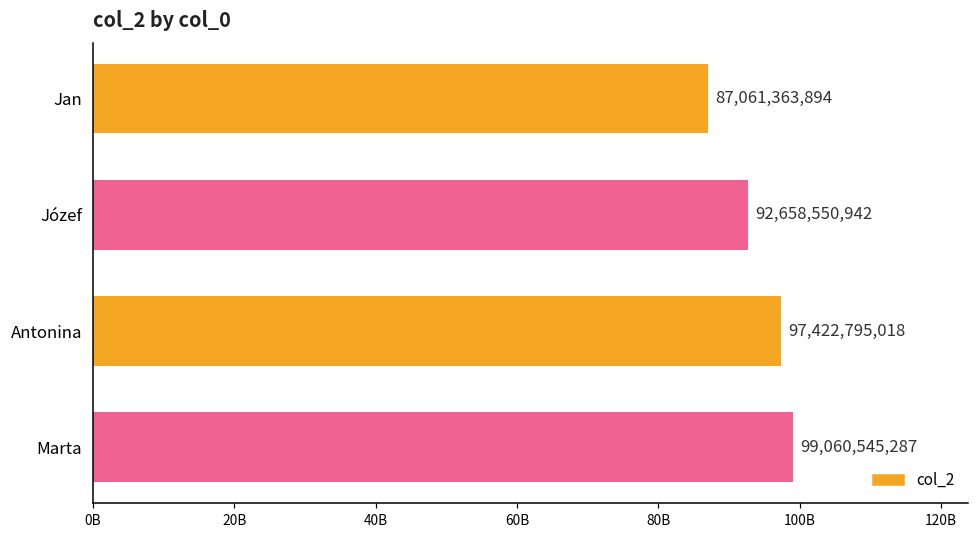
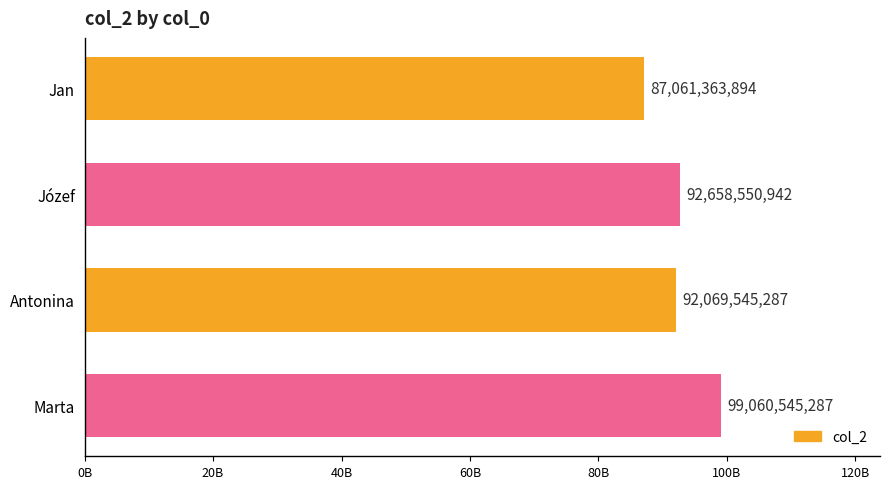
Antonina: 97,422,795,018 -> 92,069,545,287
